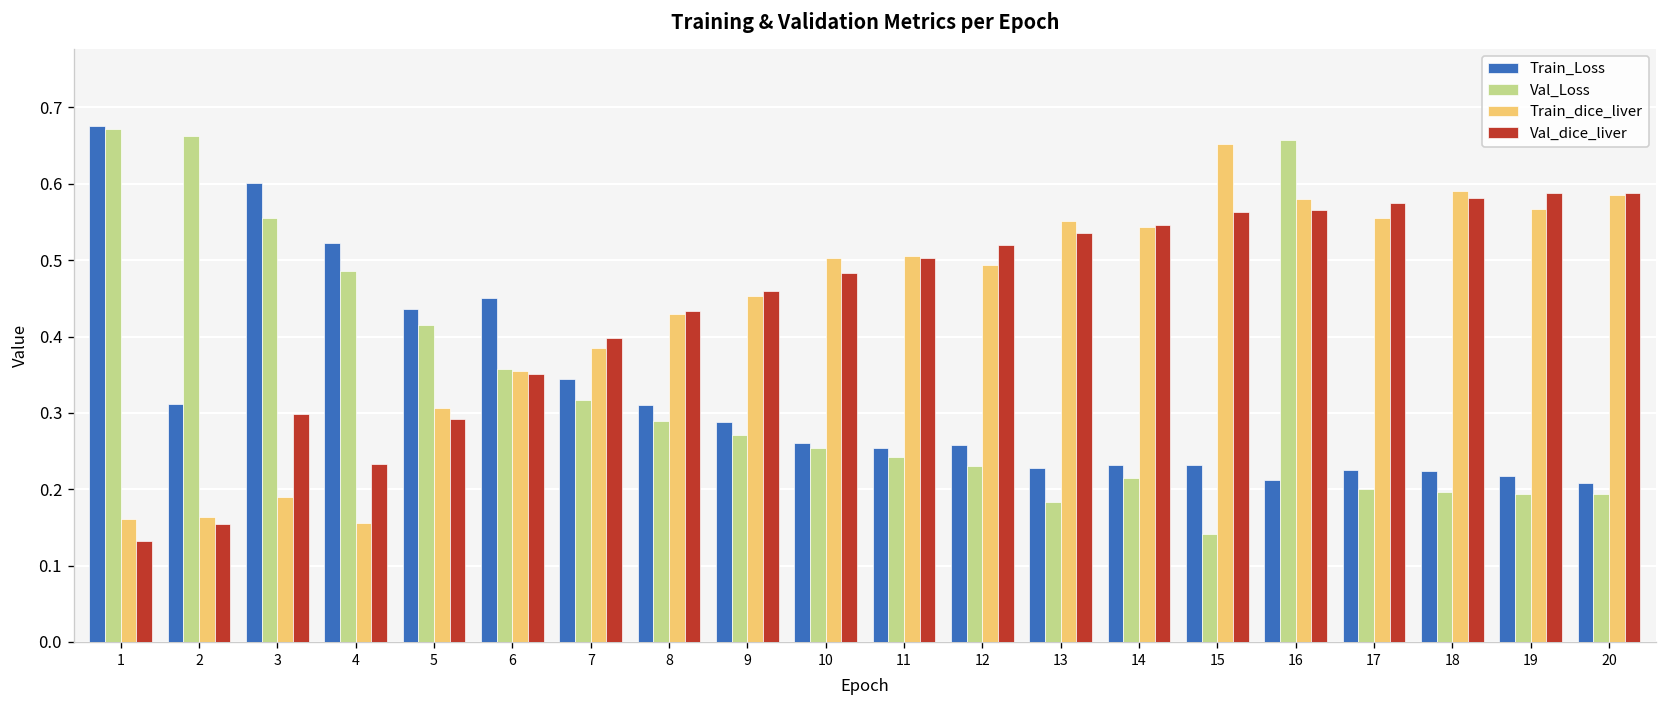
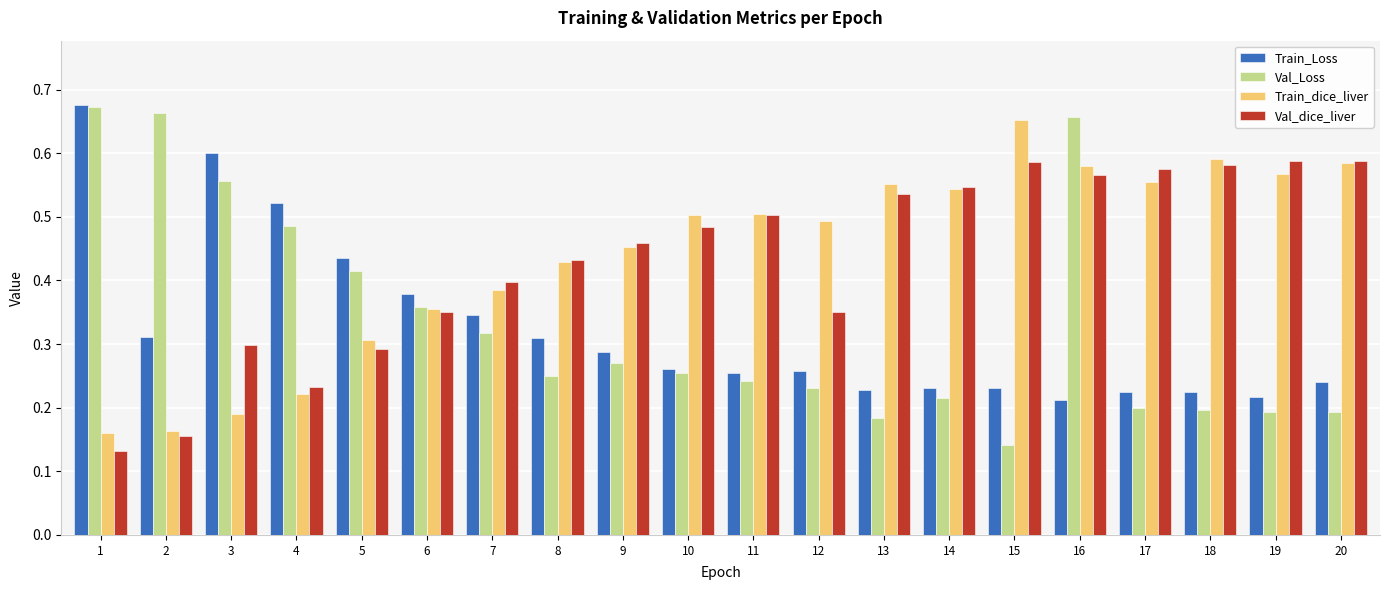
Train_dice_liver, 4: 0.16 -> 0.22
Train_Loss, 6: 0.45 -> 0.38
Val_Loss, 8: 0.29 -> 0.25
Val_dice_liver, 12: 0.52 -> 0.35
Val_dice_liver, 15: 0.56 -> 0.59
Train_Loss, 20: 0.21 -> 0.24
